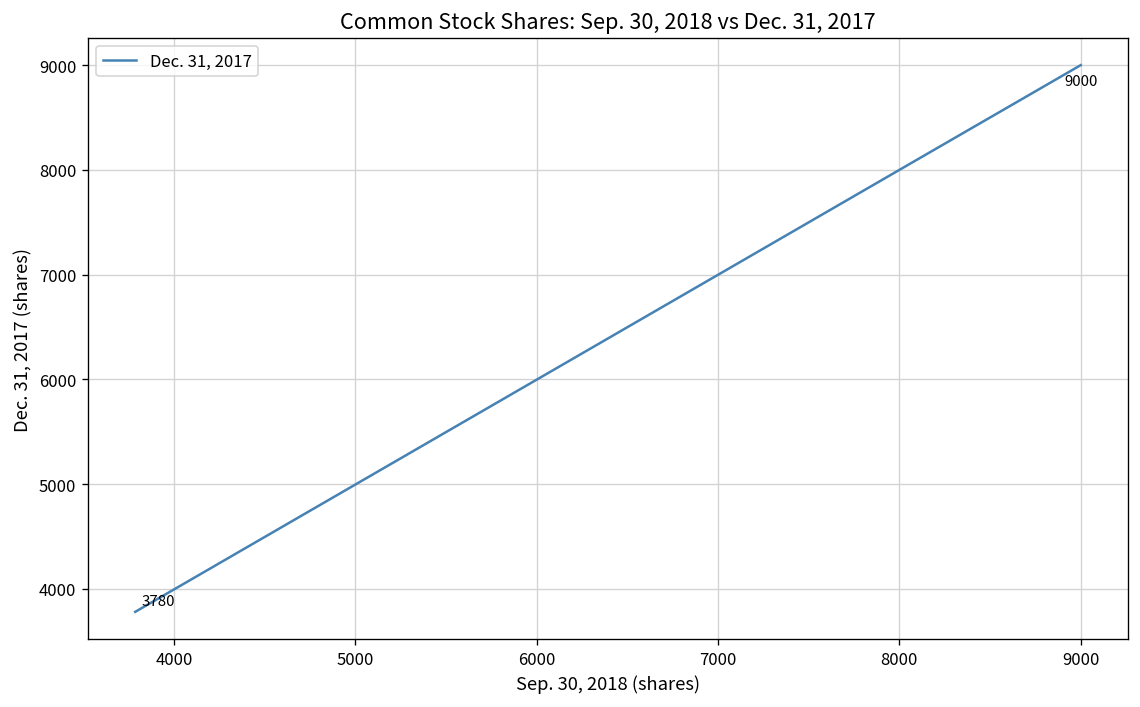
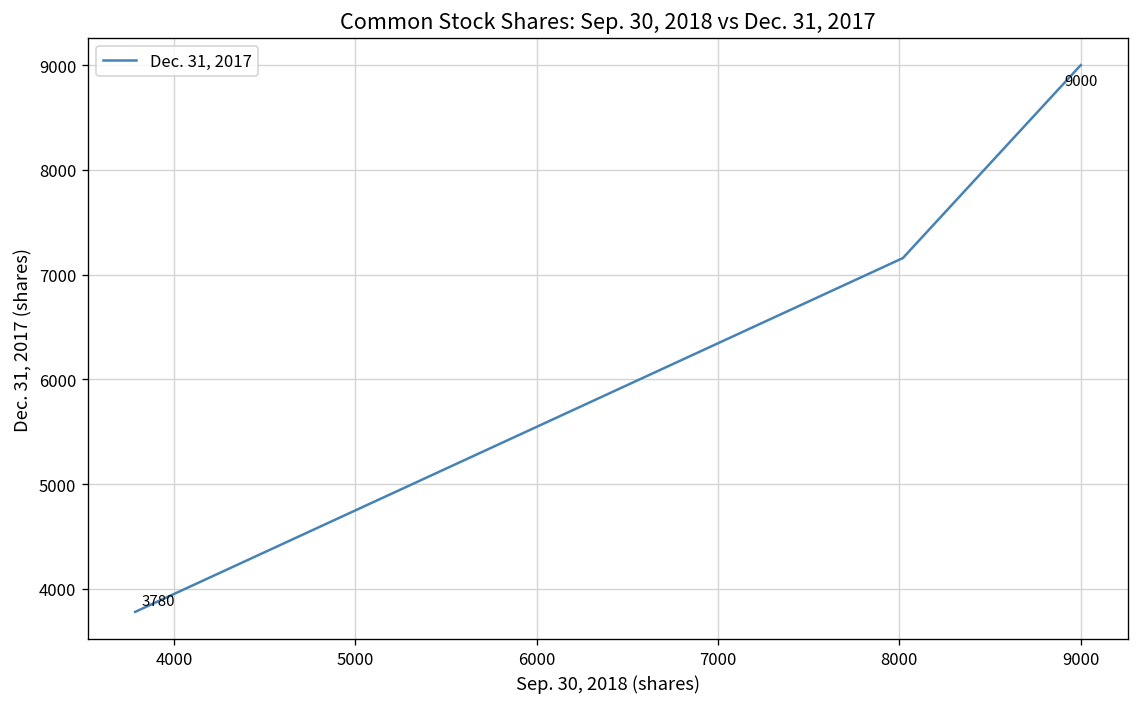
8000: 8000 -> 7200
